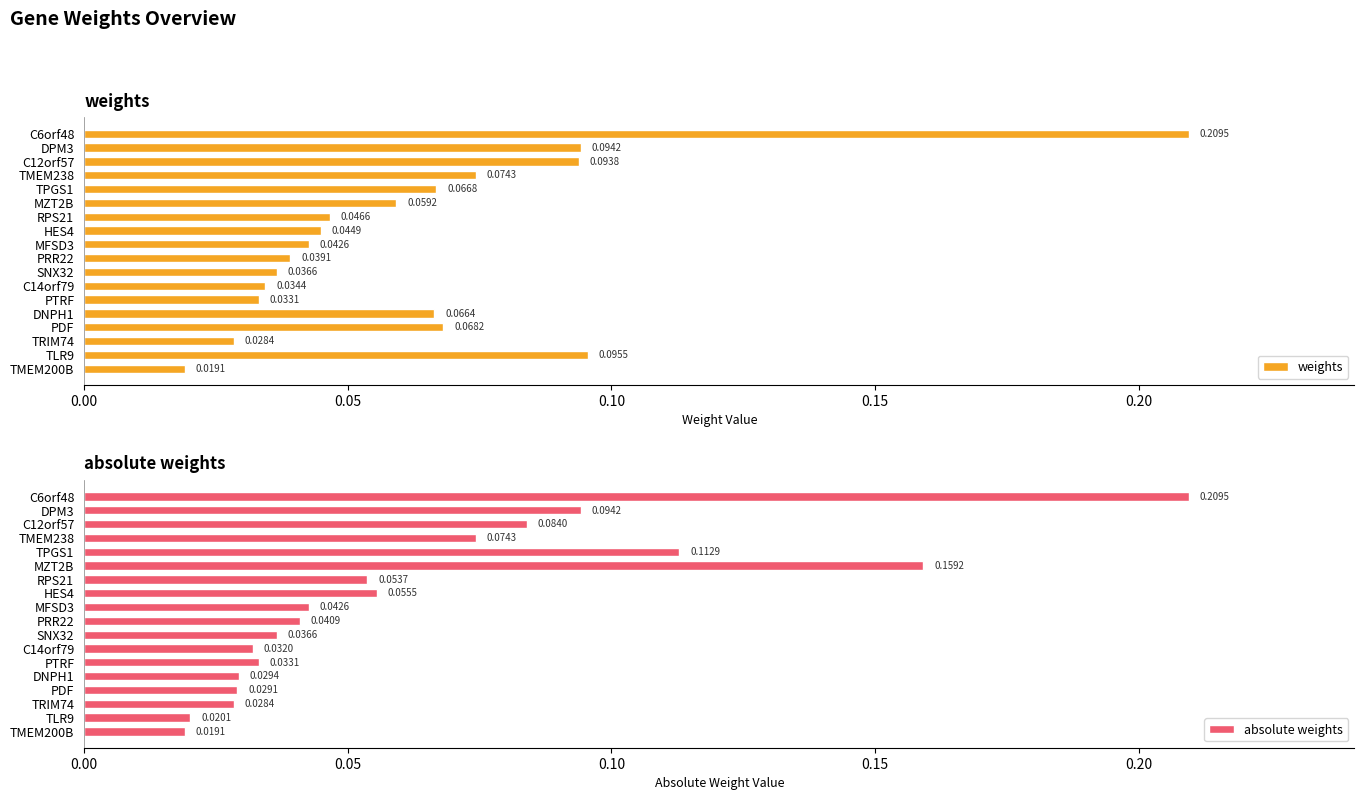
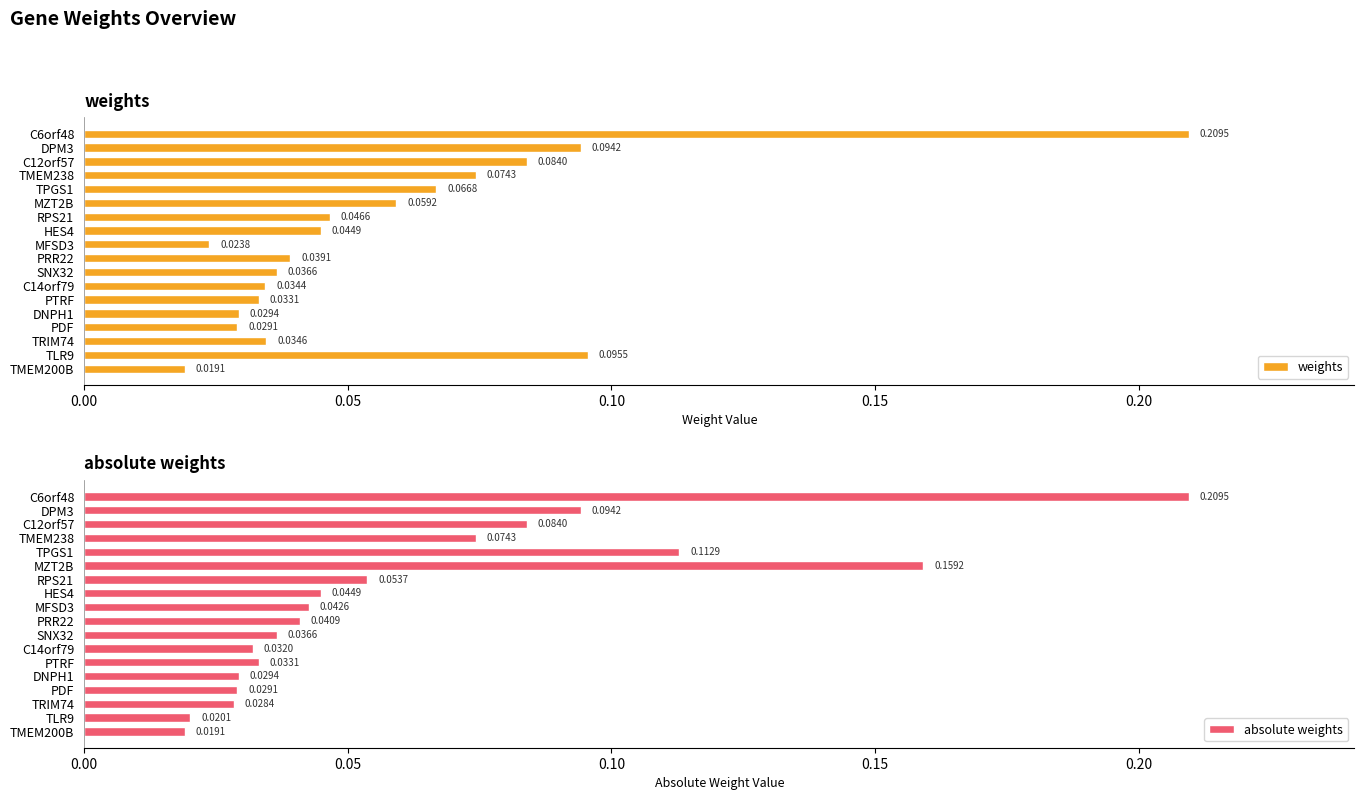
weights, C12orf57: 0.0938 -> 0.0840
weights, MFSD3: 0.0426 -> 0.0238
weights, DNPH1: 0.0664 -> 0.0294
weights, PDF: 0.0682 -> 0.0291
weights, TRIM74: 0.0284 -> 0.0346
absolute weights, HES4: 0.0555 -> 0.0449
